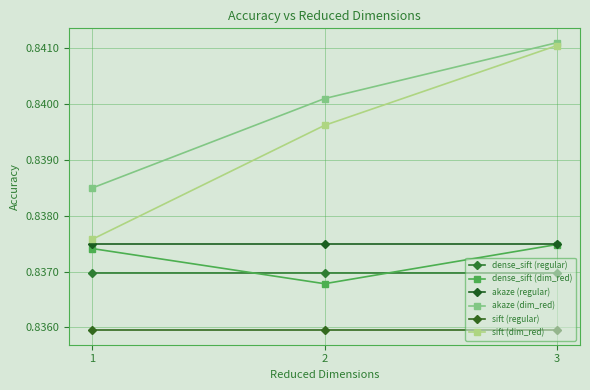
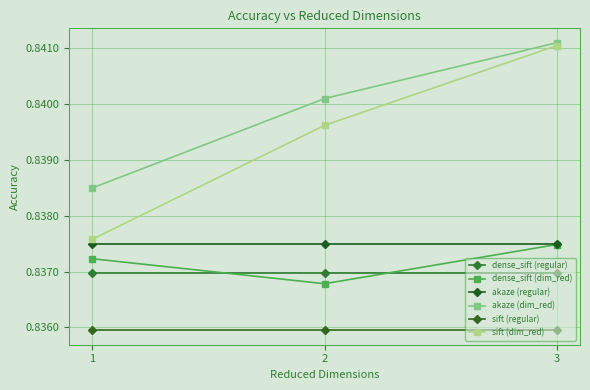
dense_sift (dim_red), 1: 0.8374 -> 0.8372
